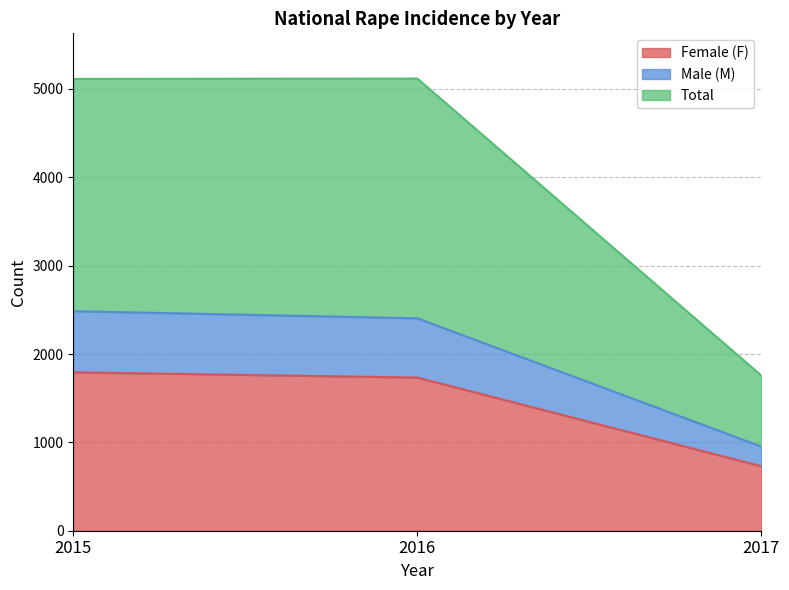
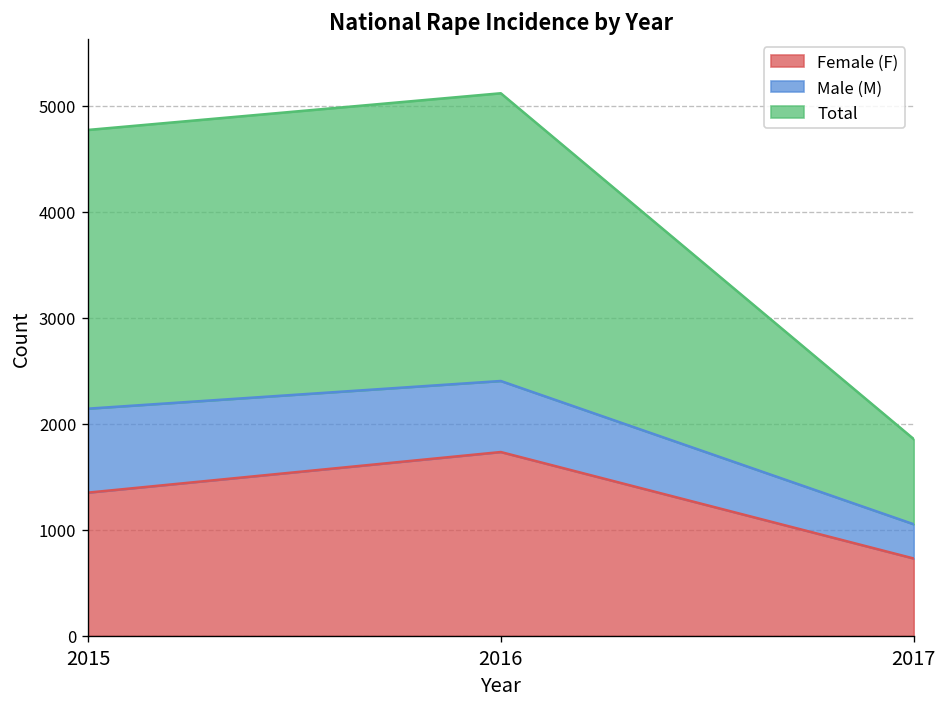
Female (F), 2015: 1800 -> 1400
Male (M), 2015: 700 -> 800
Male (M), 2017: 200 -> 300
